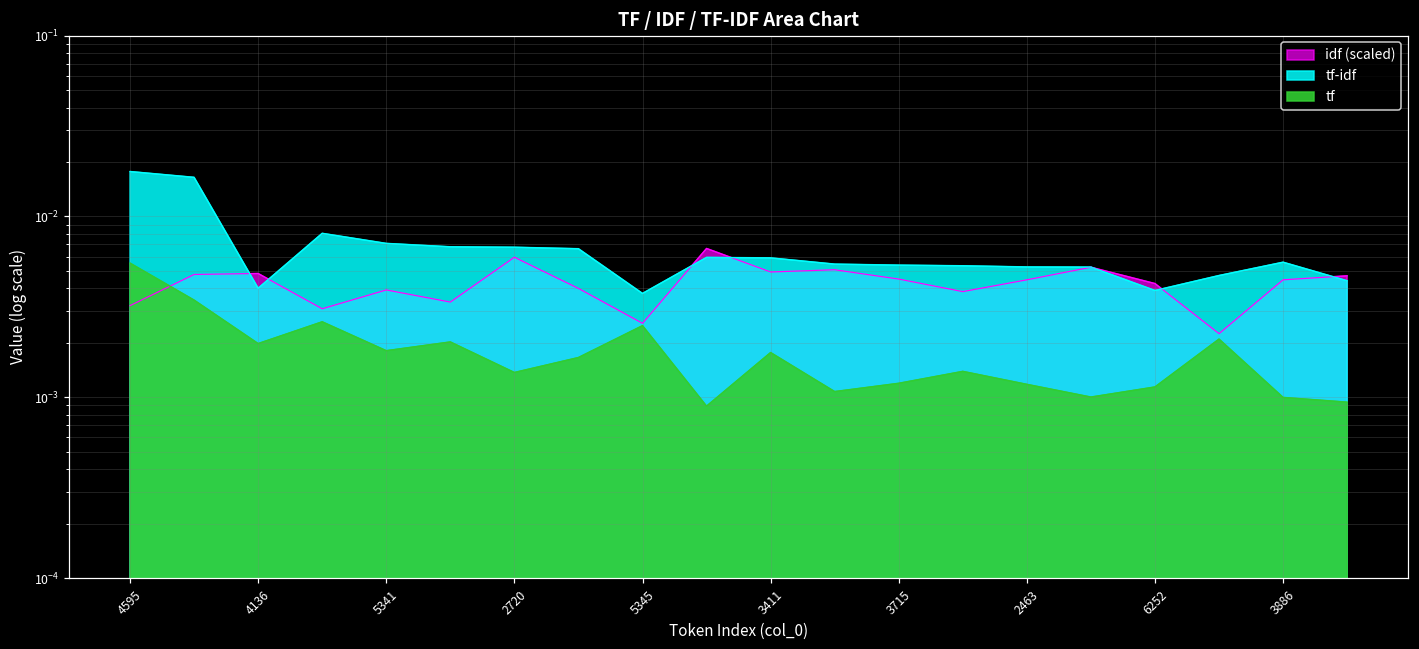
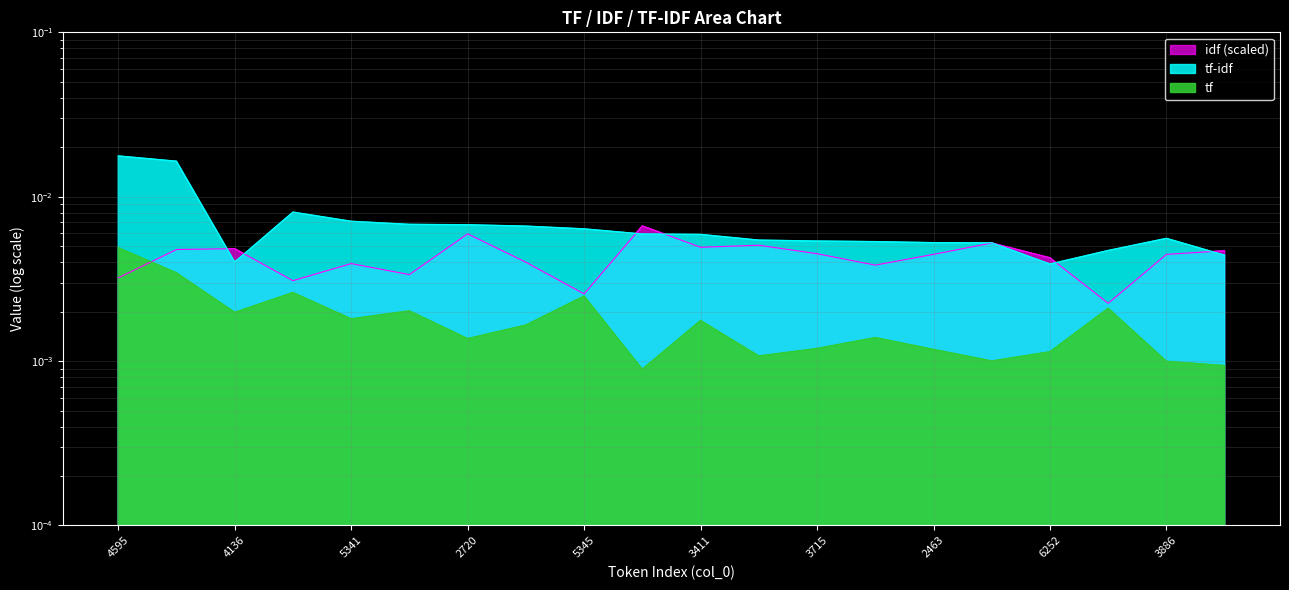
tf, 4595: 0.0055 -> 0.0049
tf-idf, 5345: 0.0037 -> 0.0064
